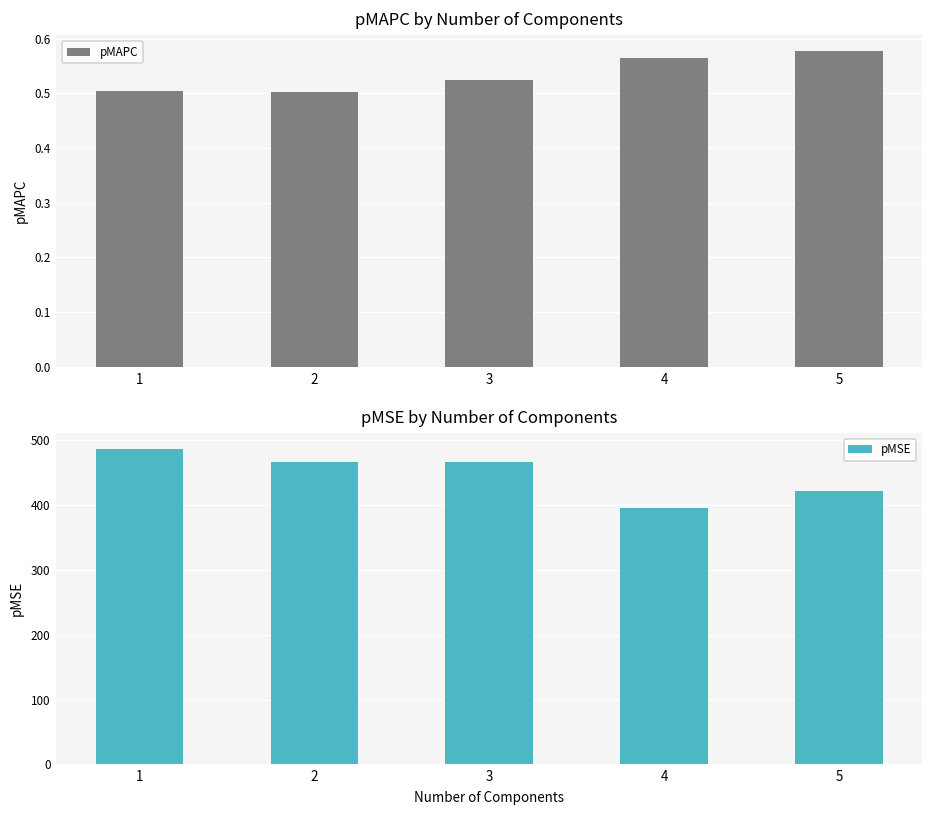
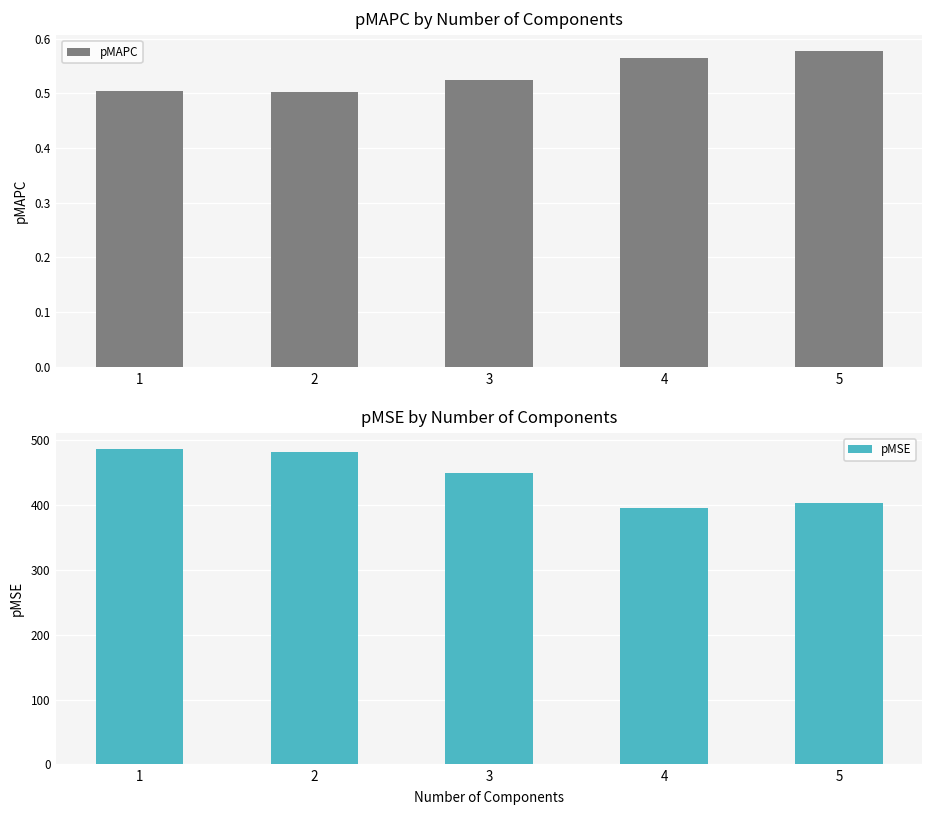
pMSE by Number of Components, 2: 470 -> 480
pMSE by Number of Components, 3: 470 -> 450
pMSE by Number of Components, 5: 420 -> 400
